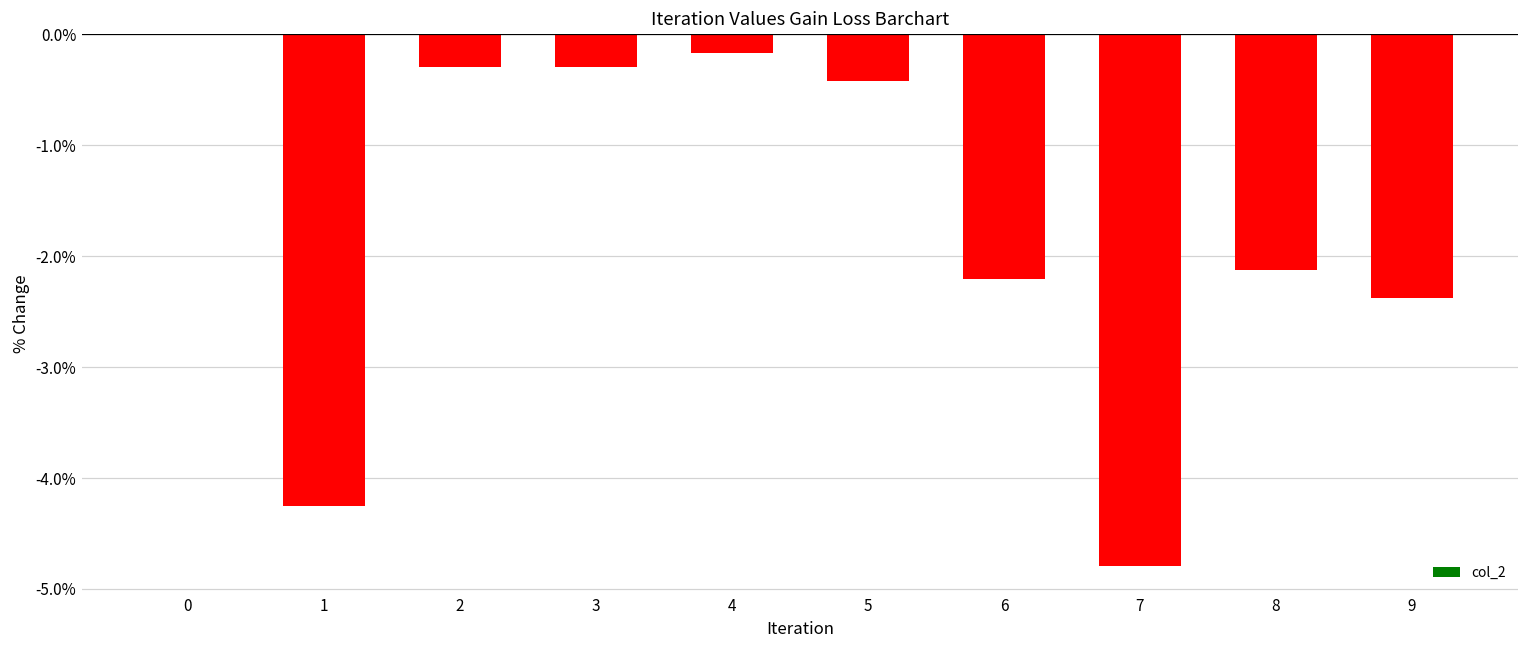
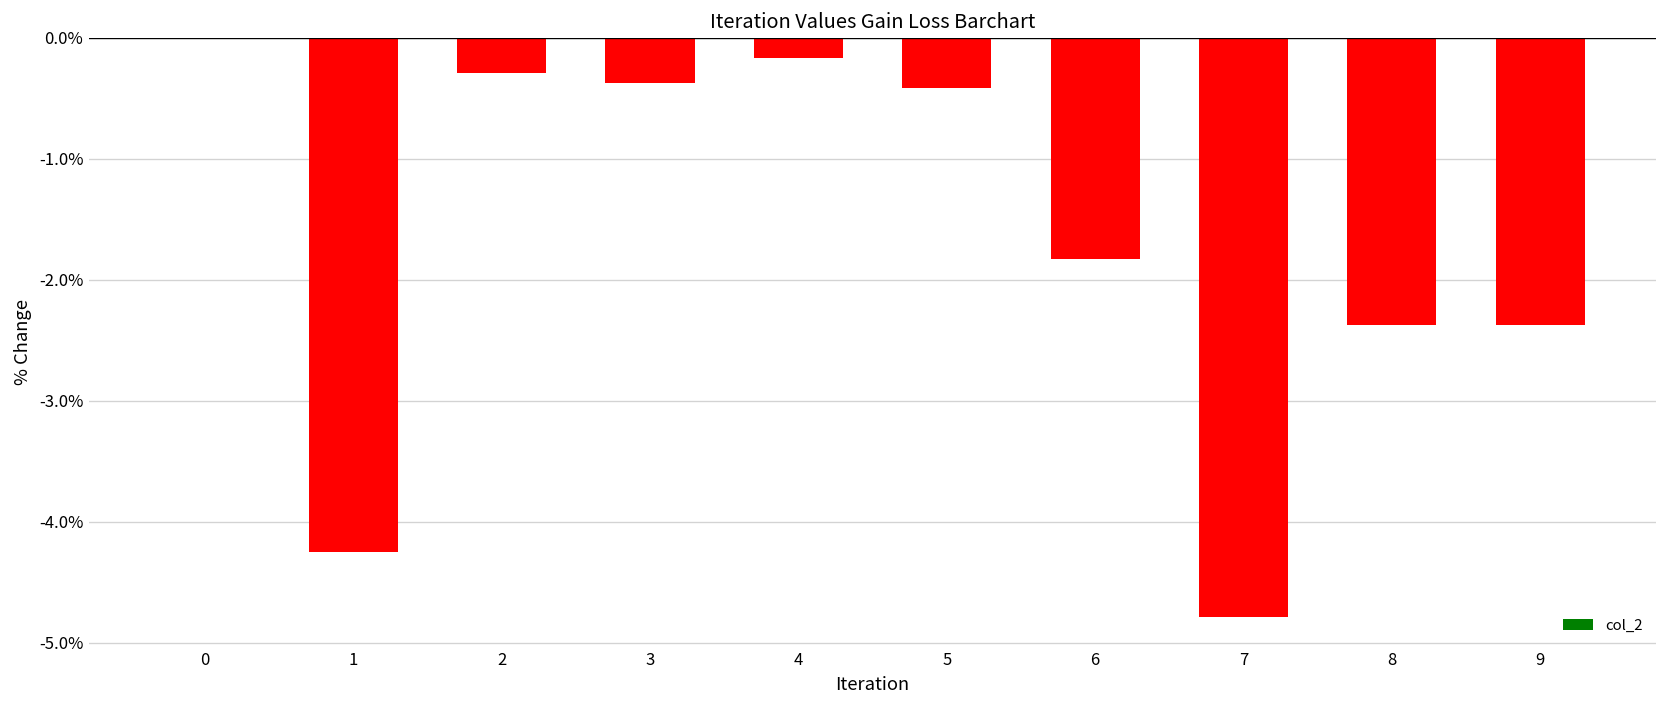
3: -0.29% -> -0.37%
6: -2.21% -> -1.83%
8: -2.13% -> -2.38%
